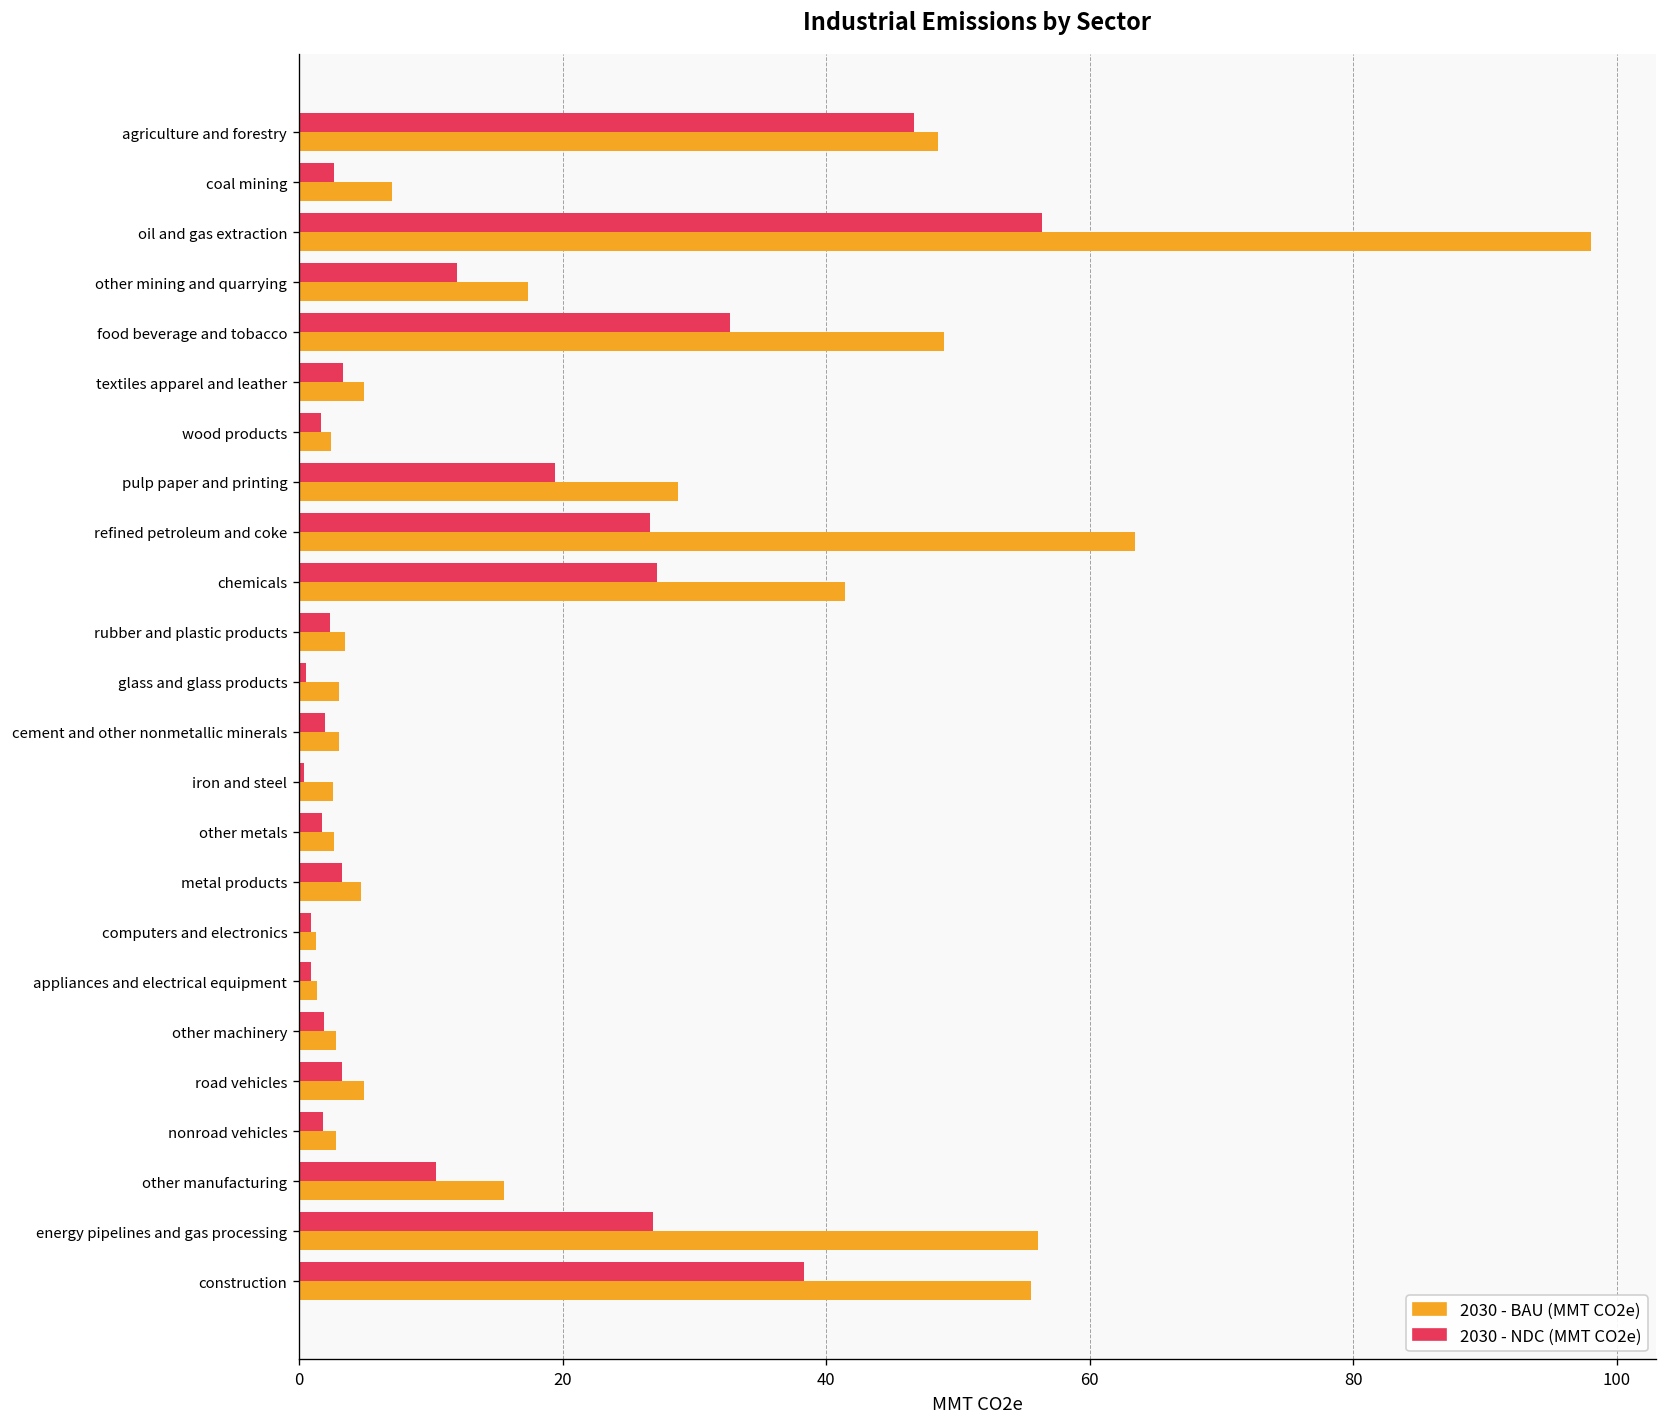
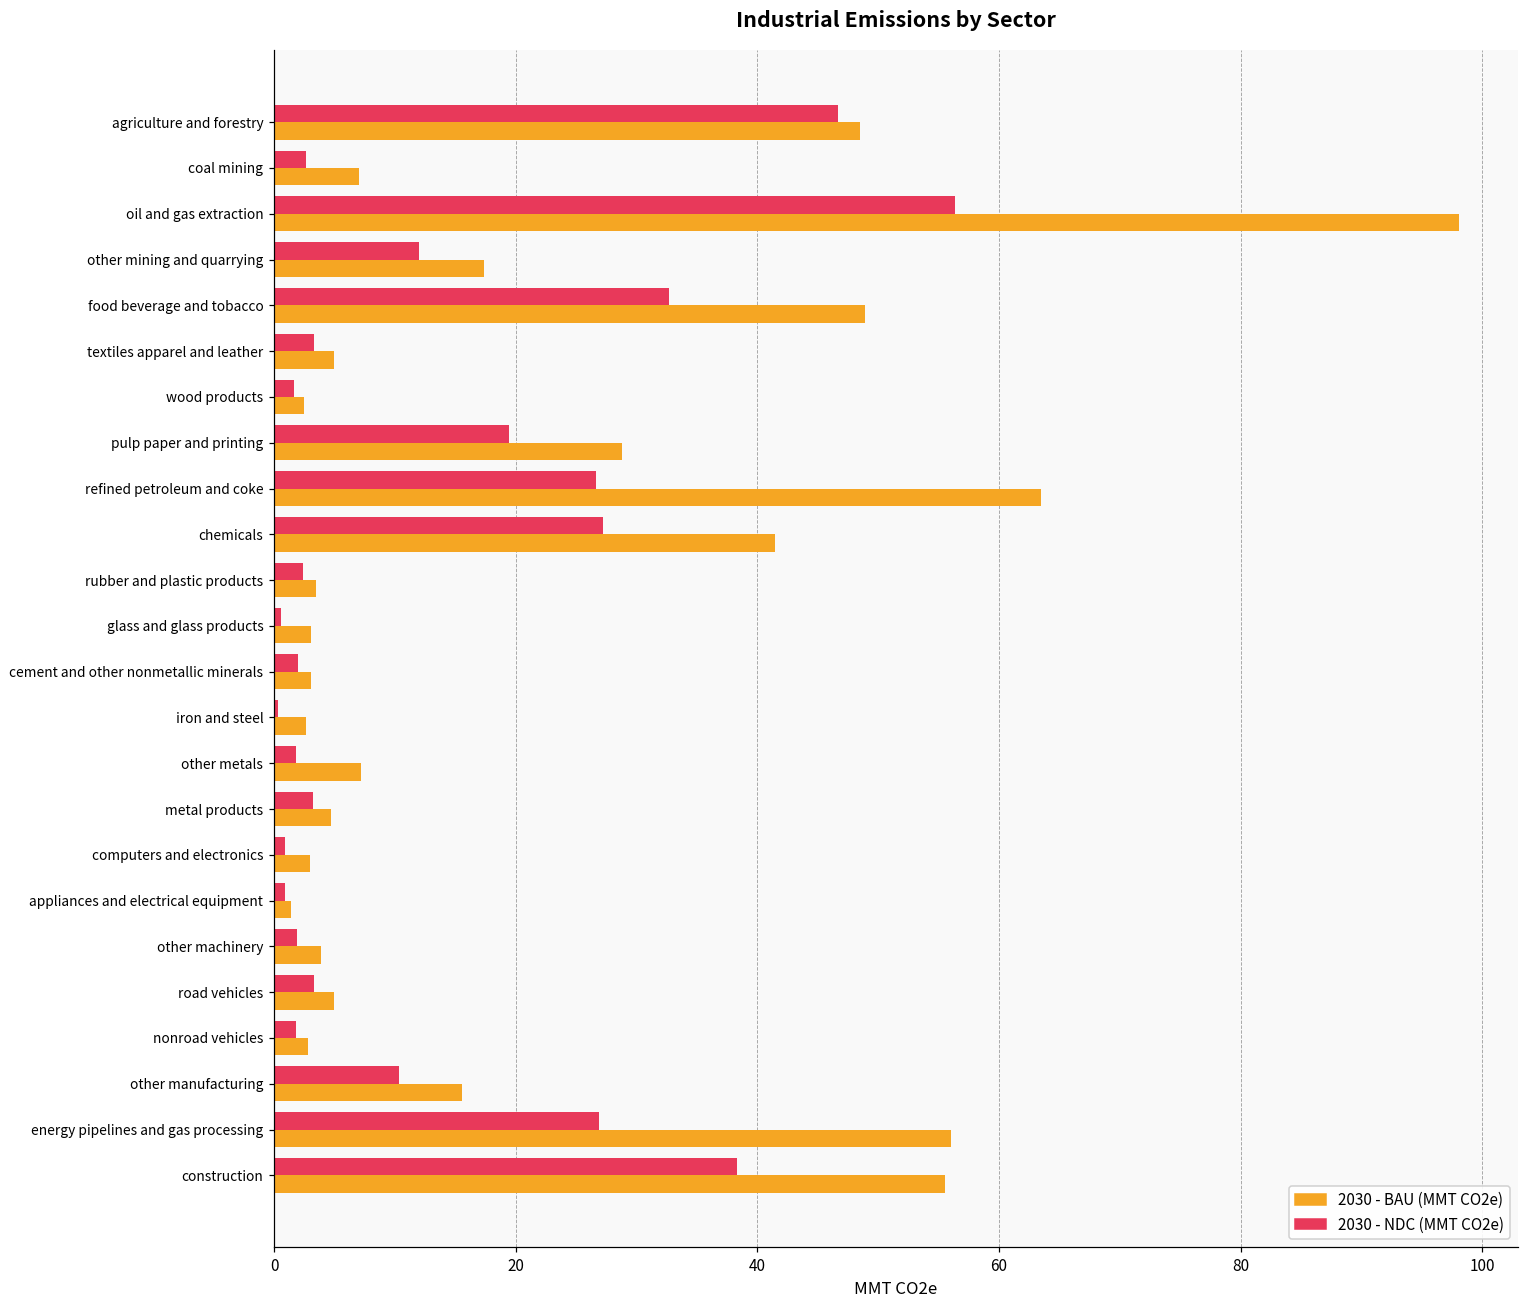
2030 - BAU (MMT CO2e), other metals: 2.7 -> 7.2
2030 - BAU (MMT CO2e), computers and electronics: 1.3 -> 3.0
2030 - BAU (MMT CO2e), other machinery: 2.8 -> 3.9
